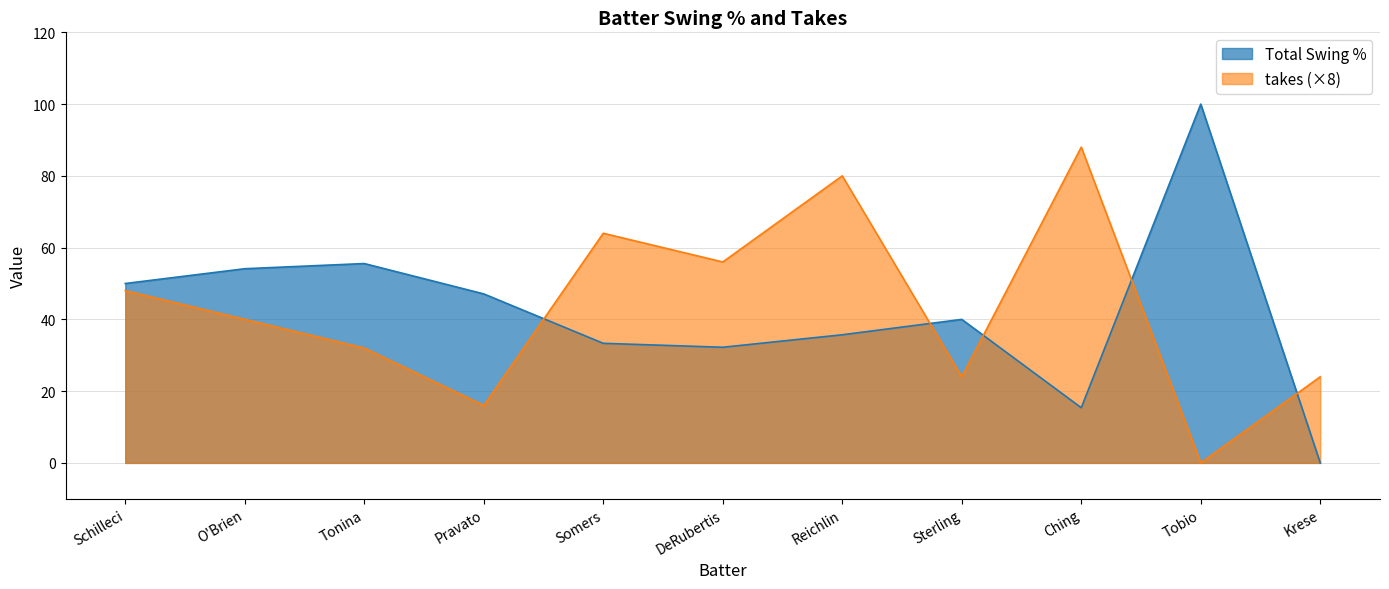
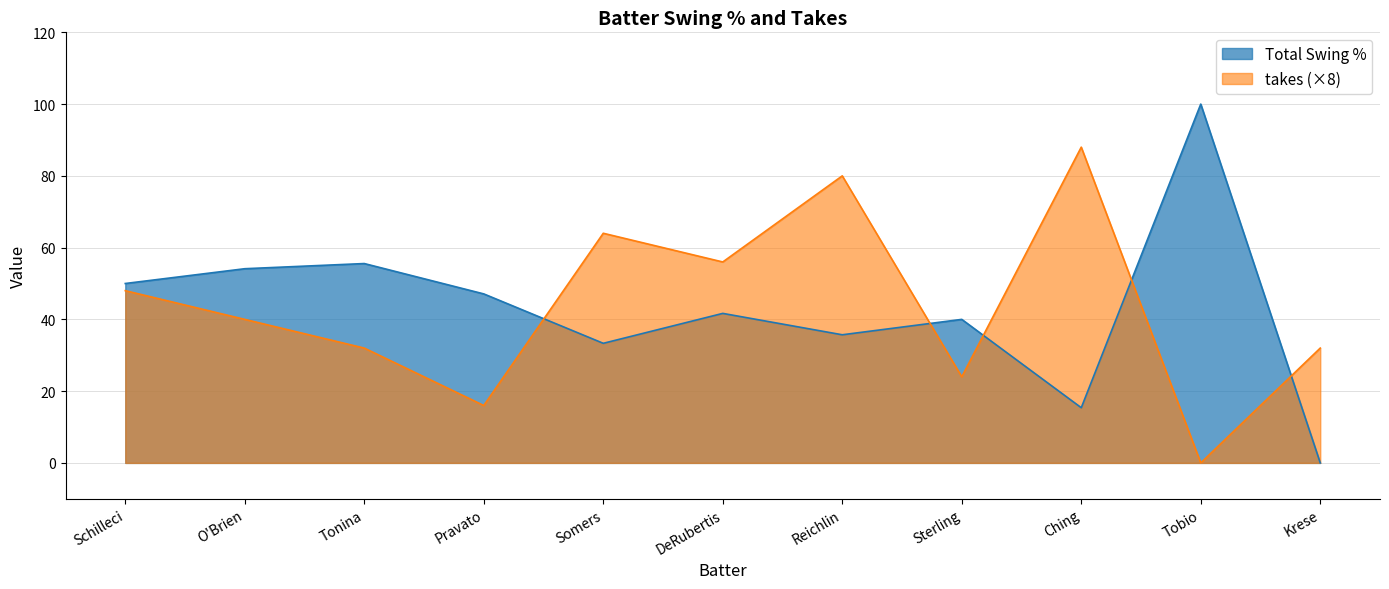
Total Swing %, DeRubertis: 32 -> 42
takes (×8), Krese: 24 -> 32
